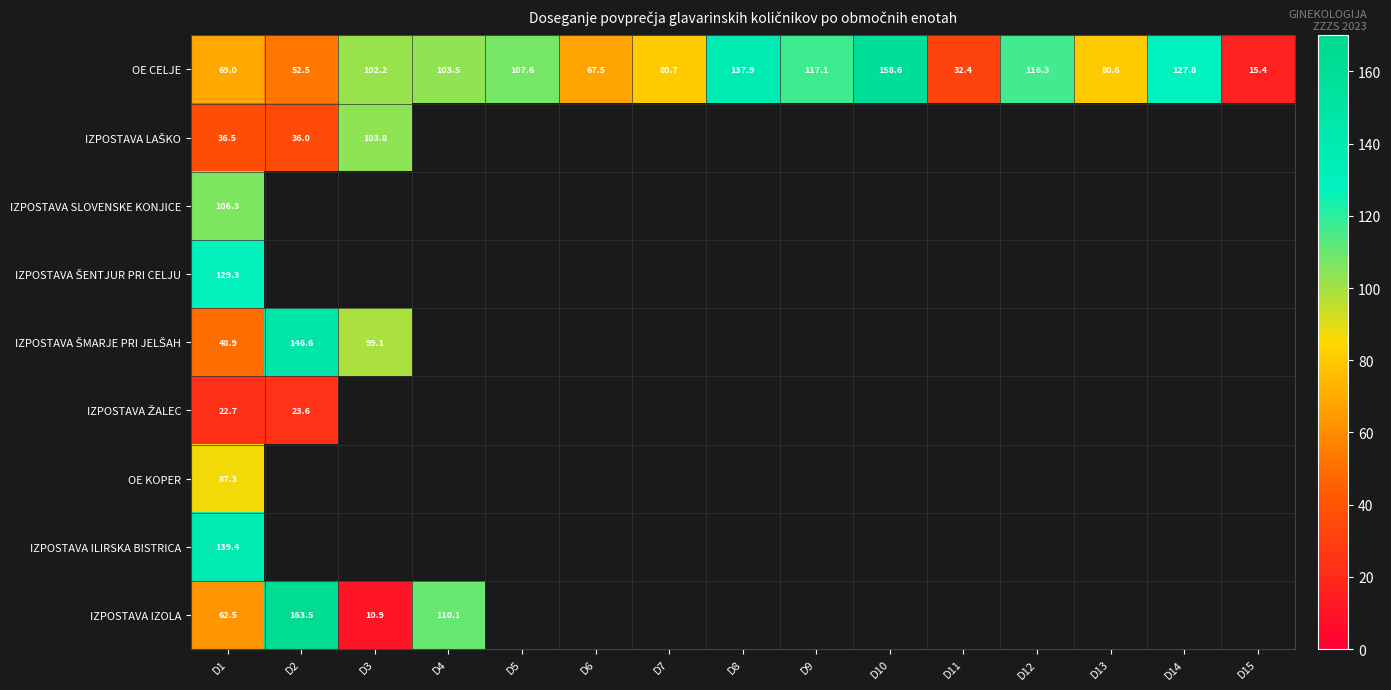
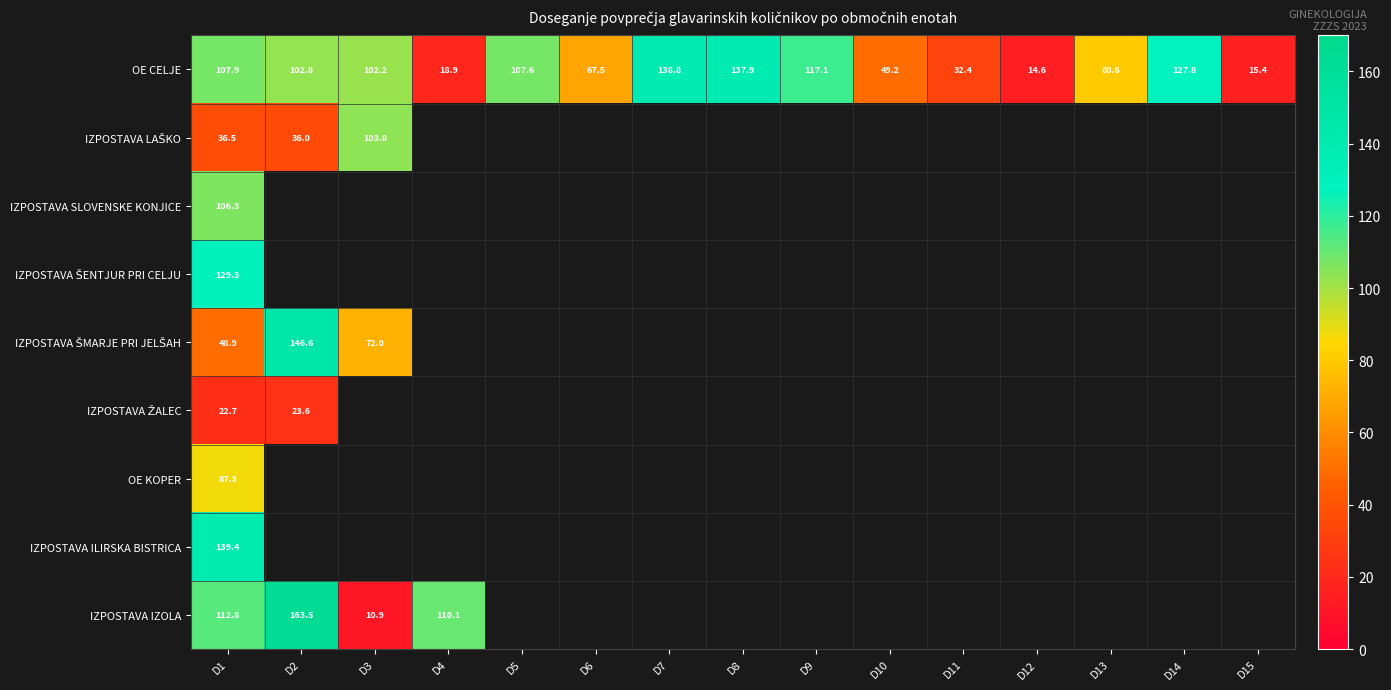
OE CELJE, D1: 69.0 -> 107.9
OE CELJE, D2: 52.5 -> 102.8
OE CELJE, D4: 103.5 -> 18.9
OE CELJE, D7: 80.7 -> 138.8
OE CELJE, D10: 158.6 -> 49.2
OE CELJE, D12: 116.3 -> 14.6
IZPOSTAVA ŠMARJE PRI JELŠAH, D3: 99.1 -> 72.0
IZPOSTAVA IZOLA, D1: 62.5 -> 112.8
